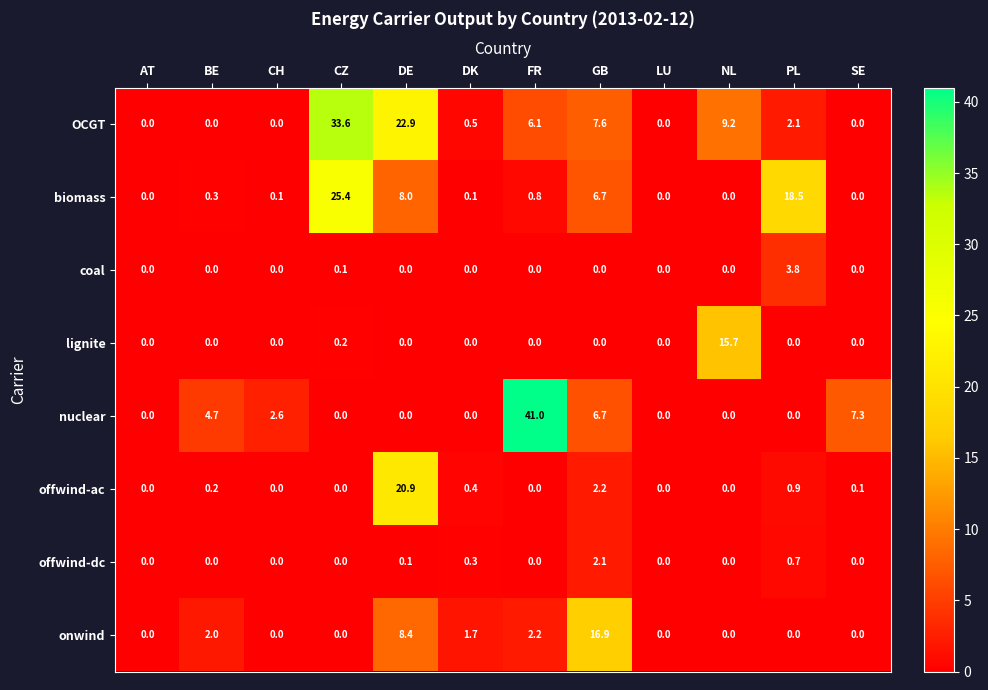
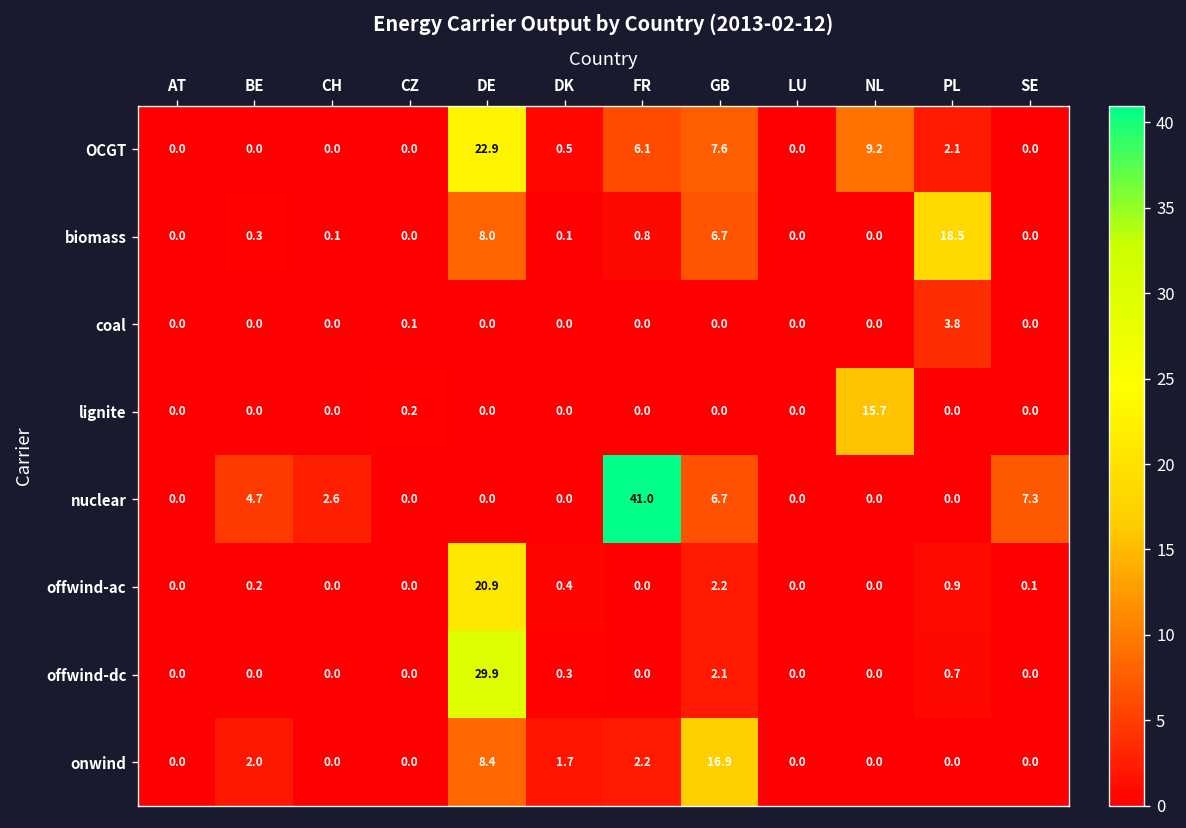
OCGT, CZ: 33.6 -> 0.0
biomass, CZ: 25.4 -> 0.0
offwind-dc, DE: 0.1 -> 29.9
